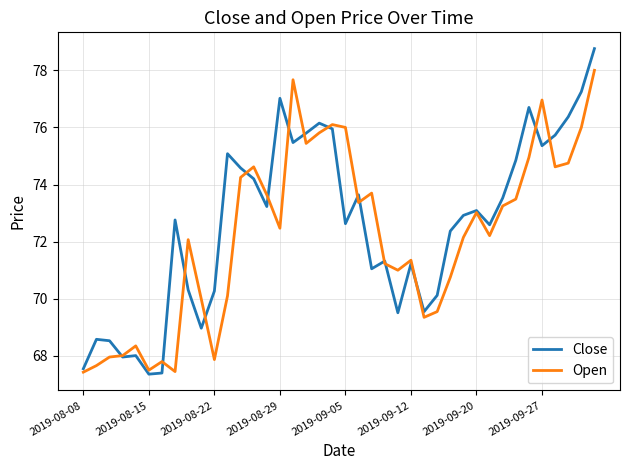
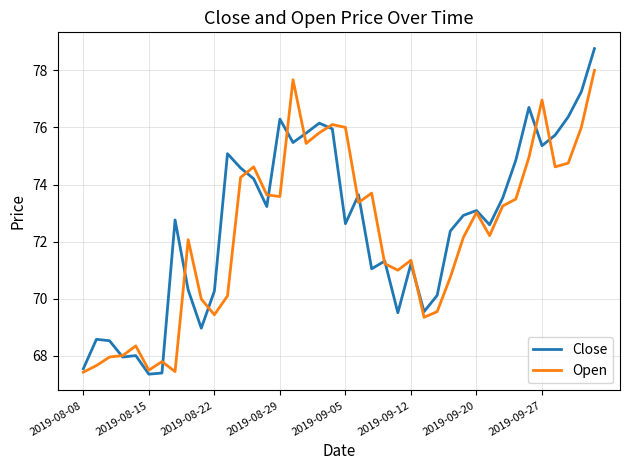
Open, 2019-08-22: 67.9 -> 69.4
Close, 2019-08-29: 77.0 -> 76.3
Open, 2019-08-29: 72.5 -> 73.6
